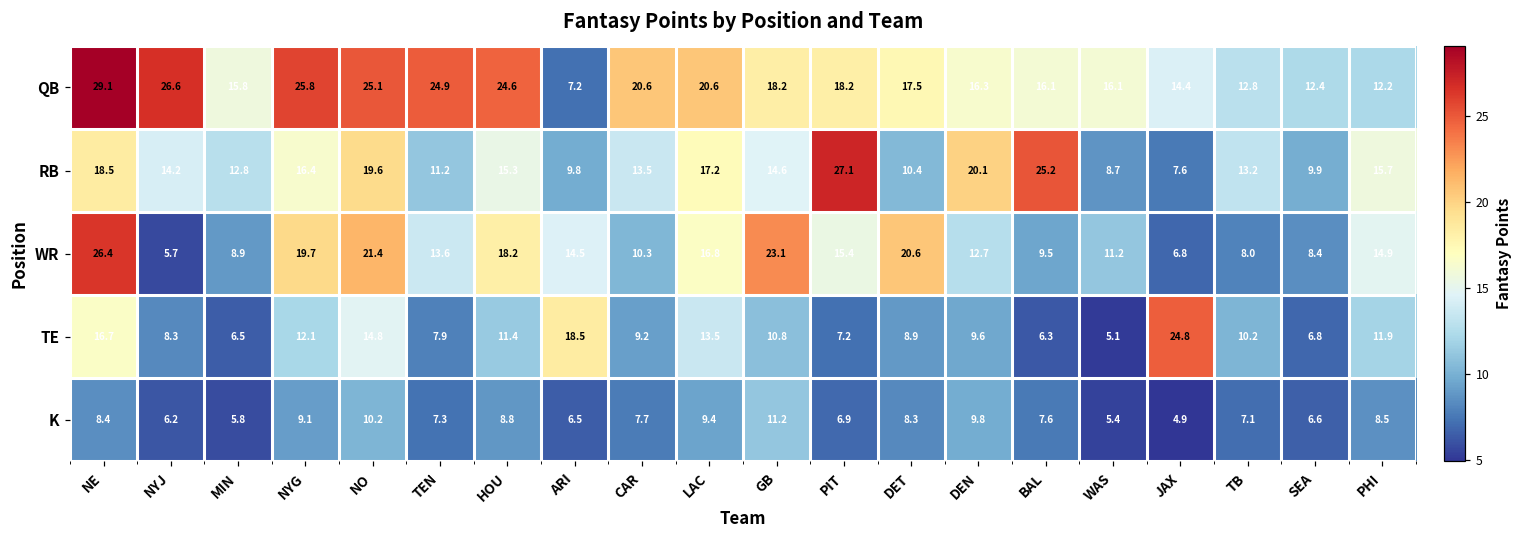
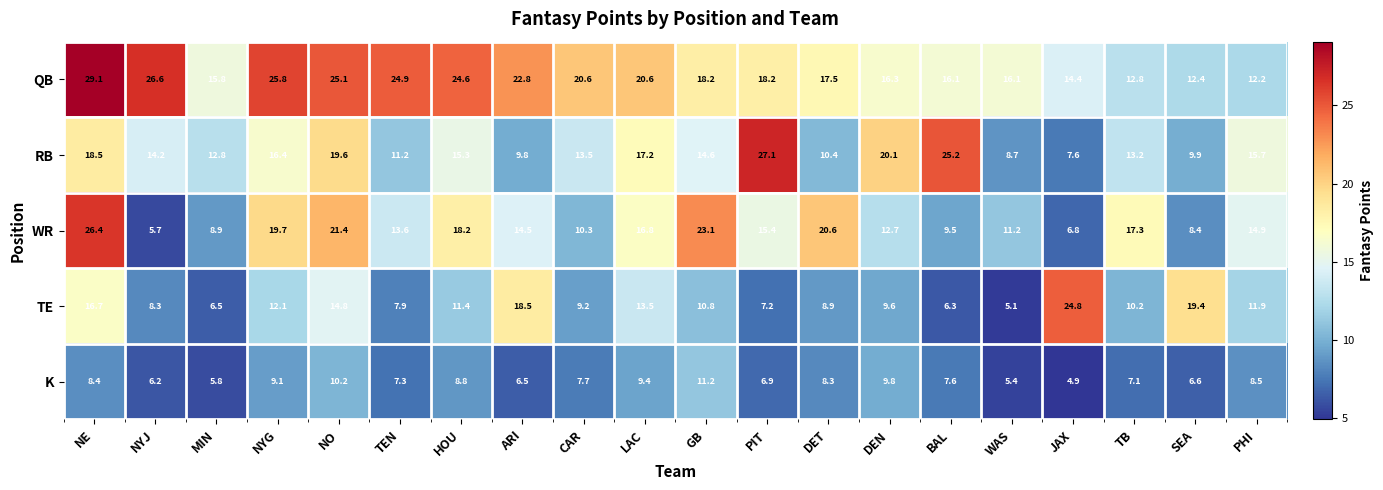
QB, ARI: 7.2 -> 22.8
WR, TB: 8.0 -> 17.3
TE, SEA: 6.8 -> 19.4
